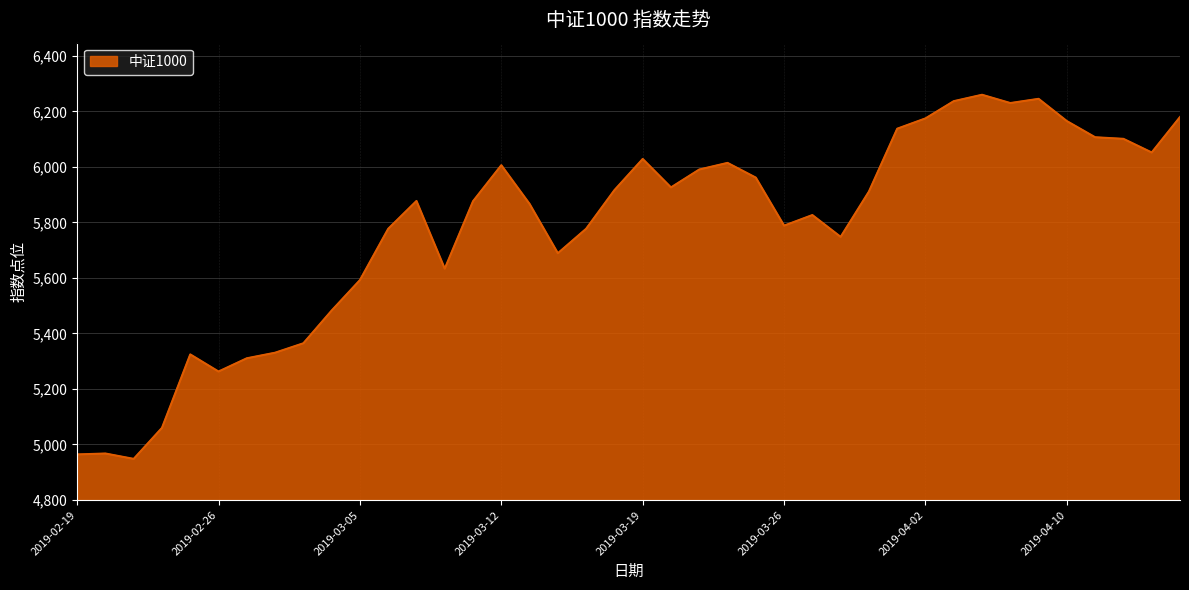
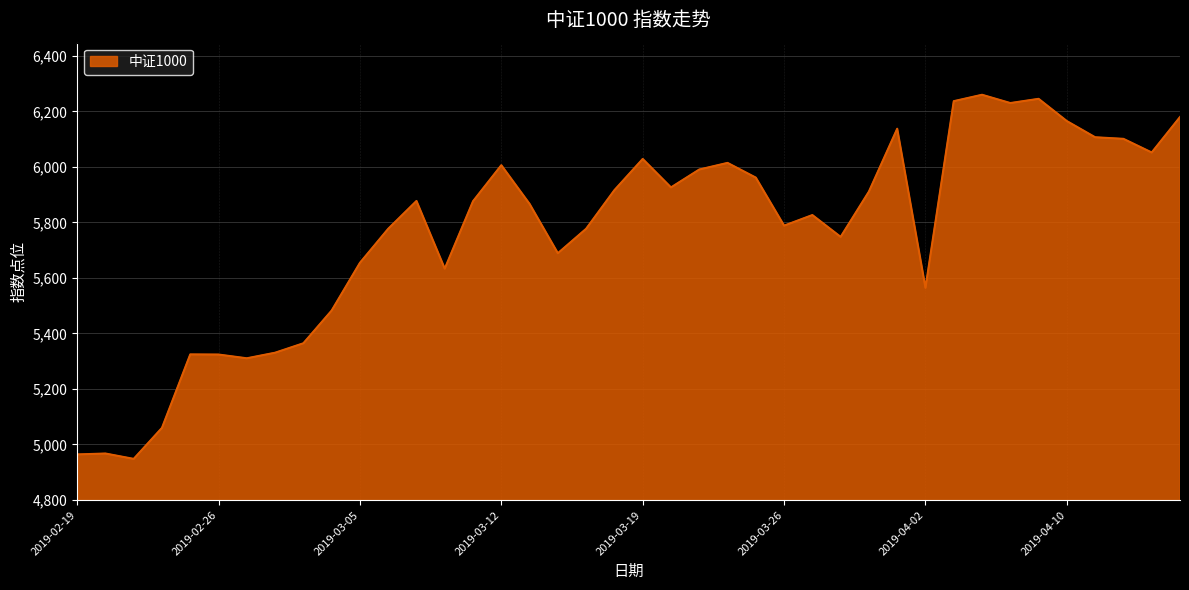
2019-02-26: 5,260 -> 5,320
2019-03-05: 5,590 -> 5,650
2019-04-02: 6,170 -> 5,560
